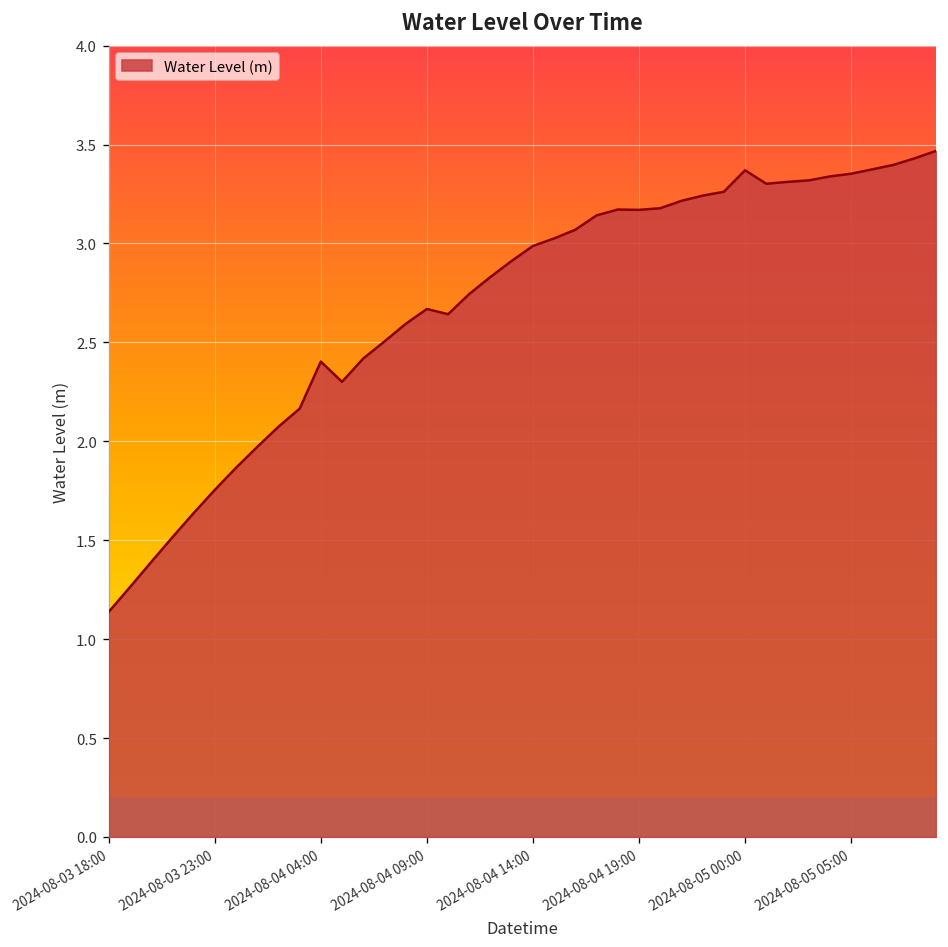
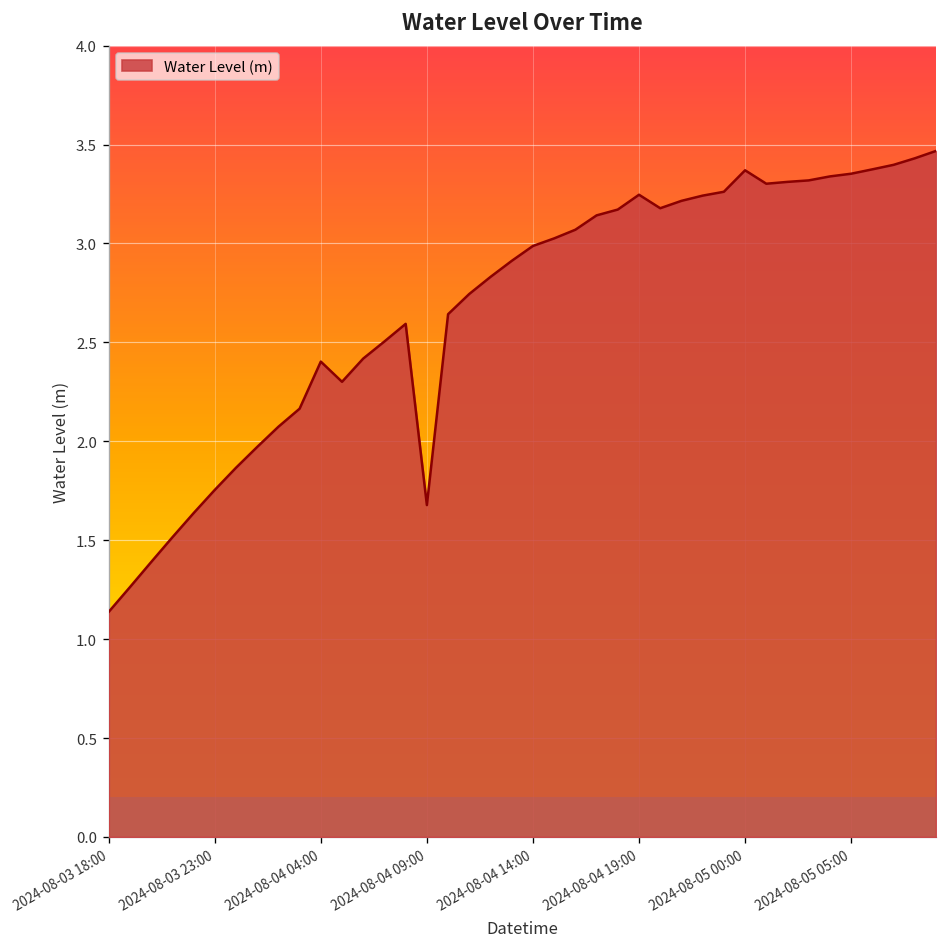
2024-08-04 09:00: 2.67 -> 1.68
2024-08-04 19:00: 3.17 -> 3.25
